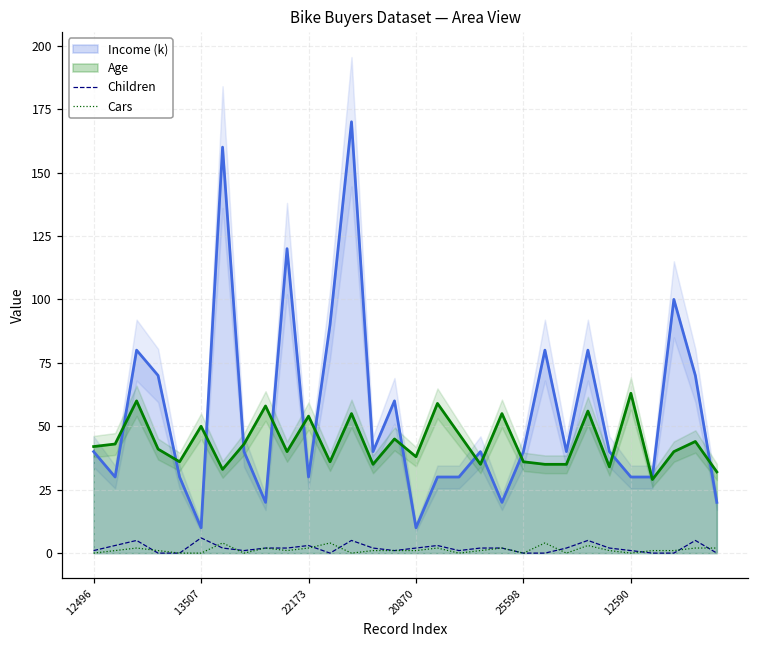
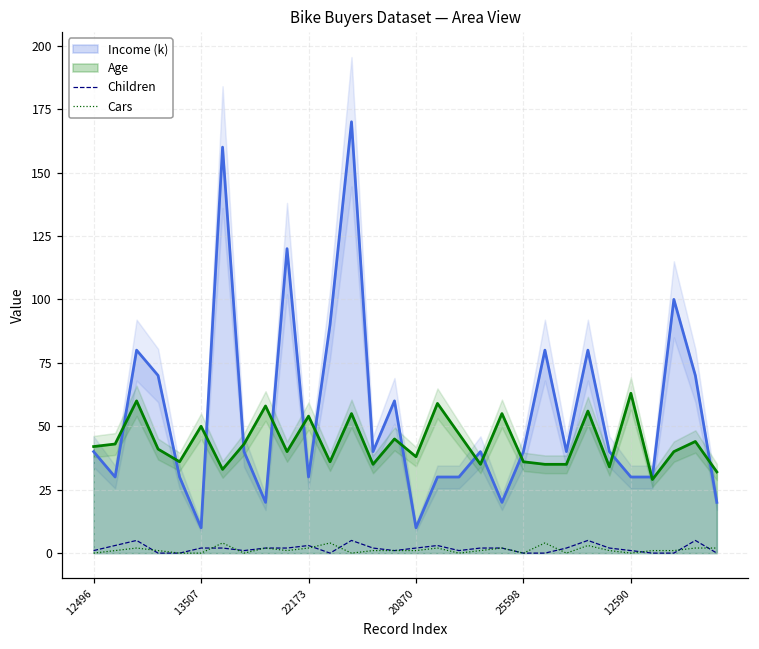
Children, 13507: 6 -> 2
